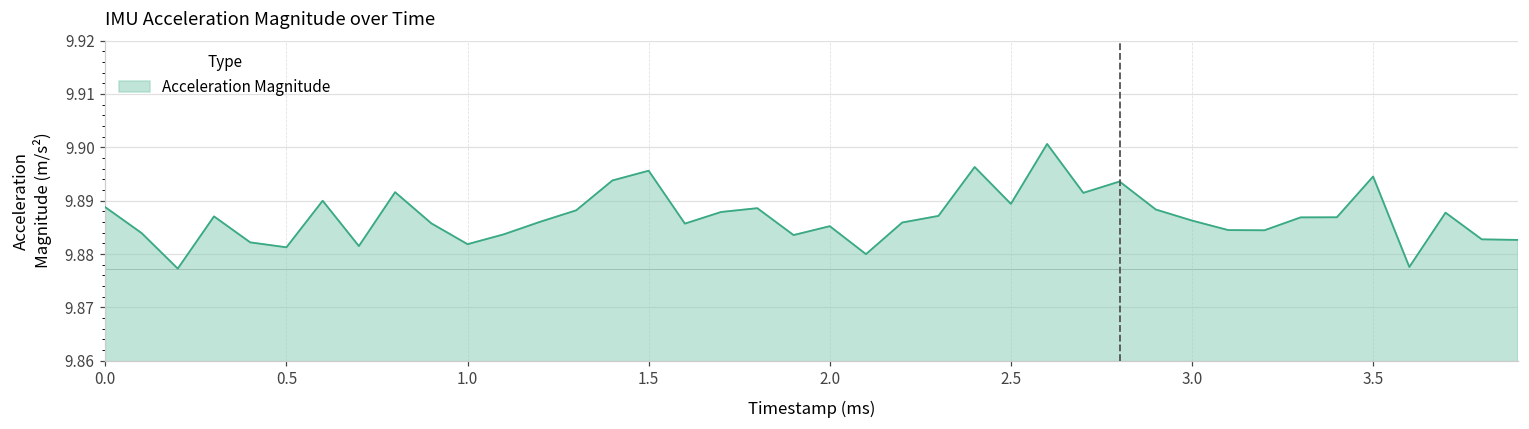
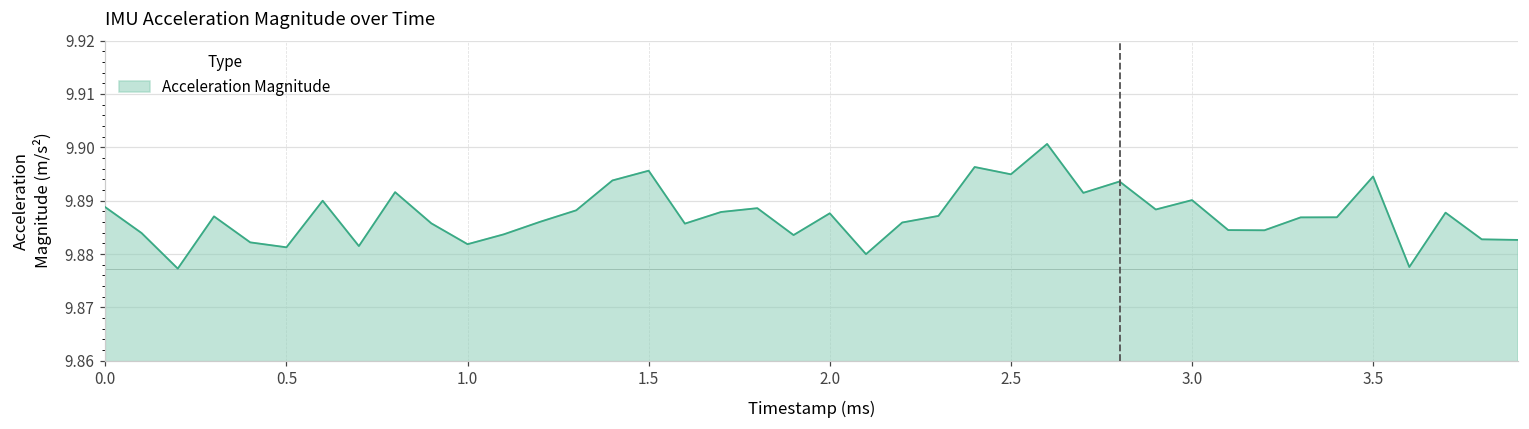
2.0: 9.885 -> 9.888
2.5: 9.889 -> 9.895
3.0: 9.886 -> 9.890
